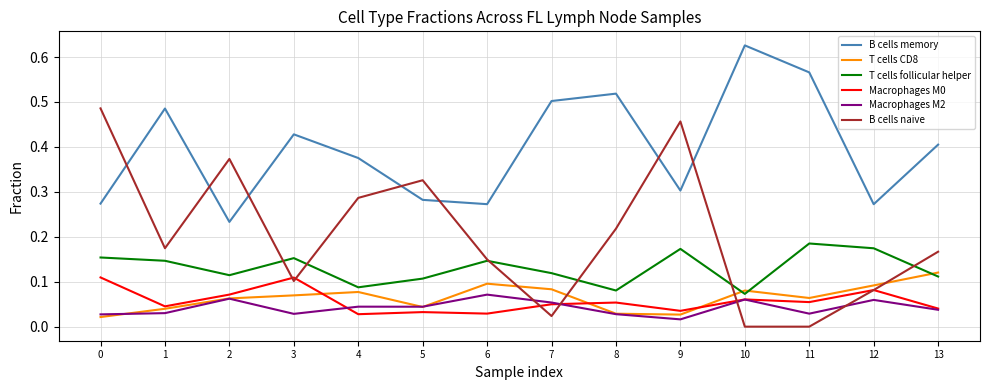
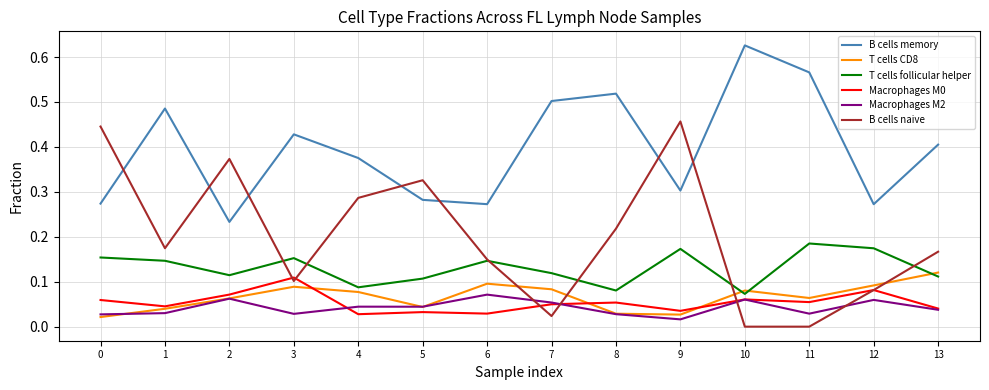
Macrophages M0, 0: 0.11 -> 0.06
B cells naive, 0: 0.49 -> 0.45
T cells CD8, 3: 0.07 -> 0.09
